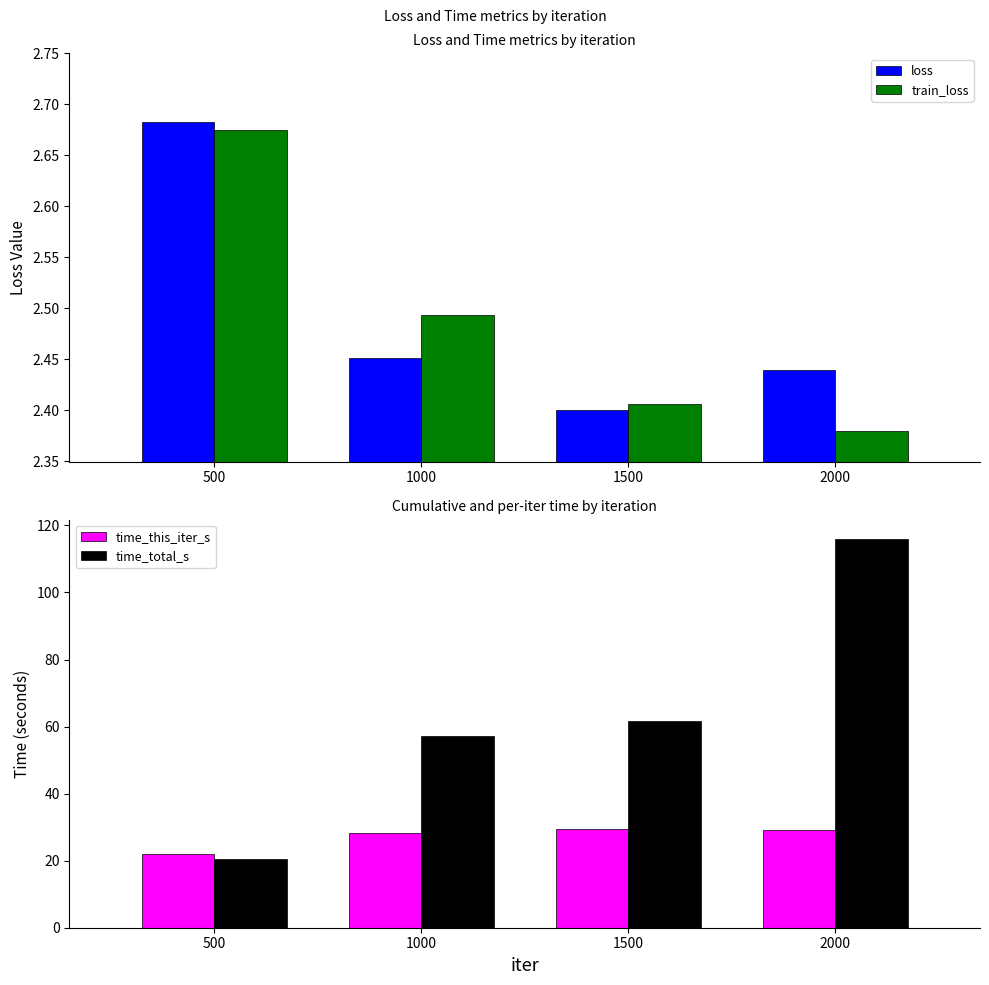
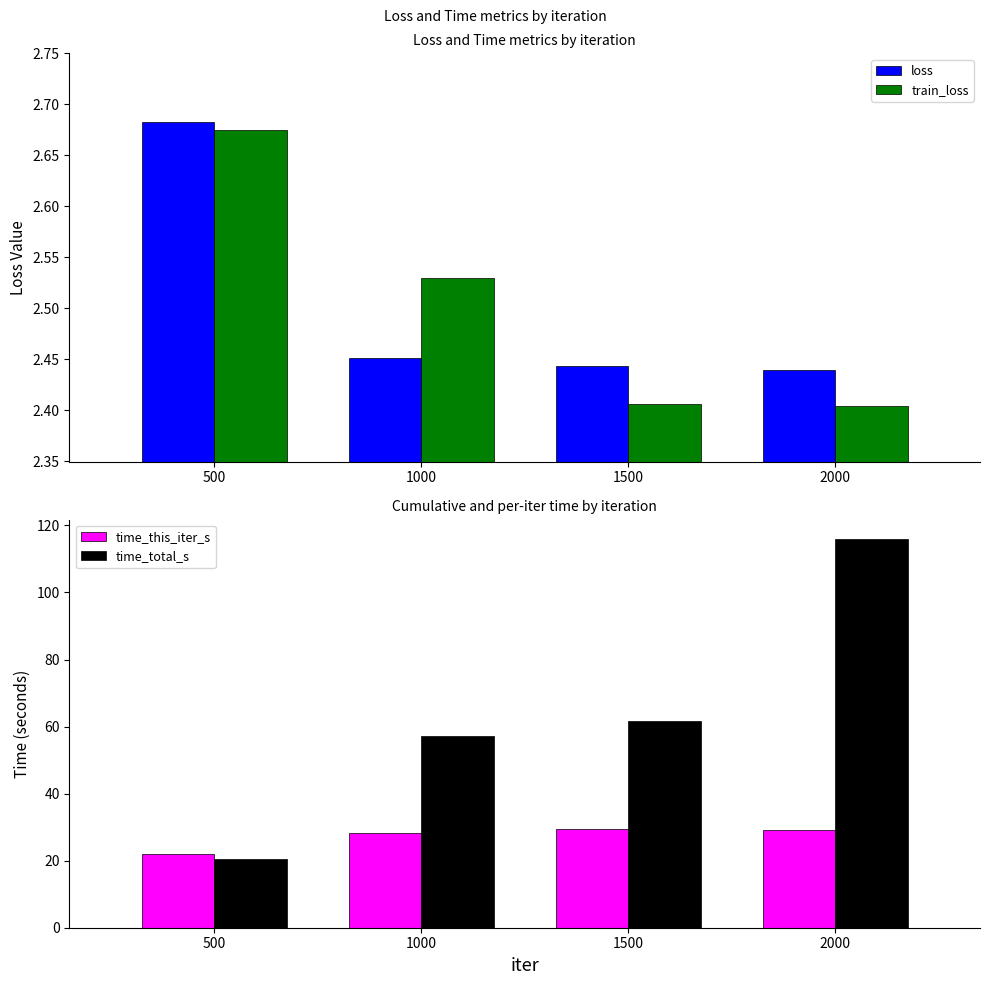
Loss and Time metrics by iteration, train_loss, 1000: 2.493 -> 2.530
Loss and Time metrics by iteration, loss, 1500: 2.401 -> 2.444
Loss and Time metrics by iteration, train_loss, 2000: 2.380 -> 2.404
